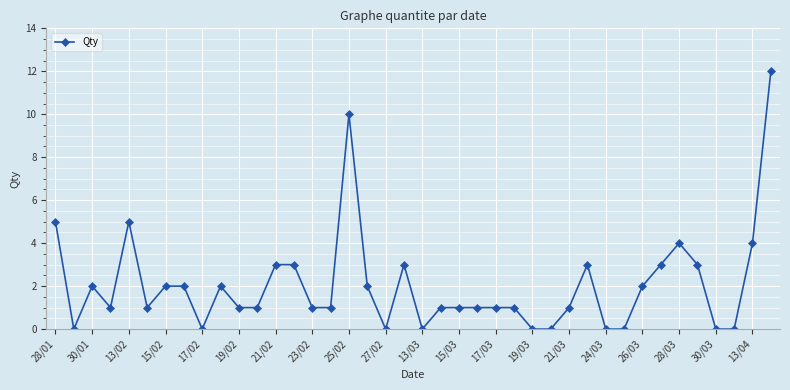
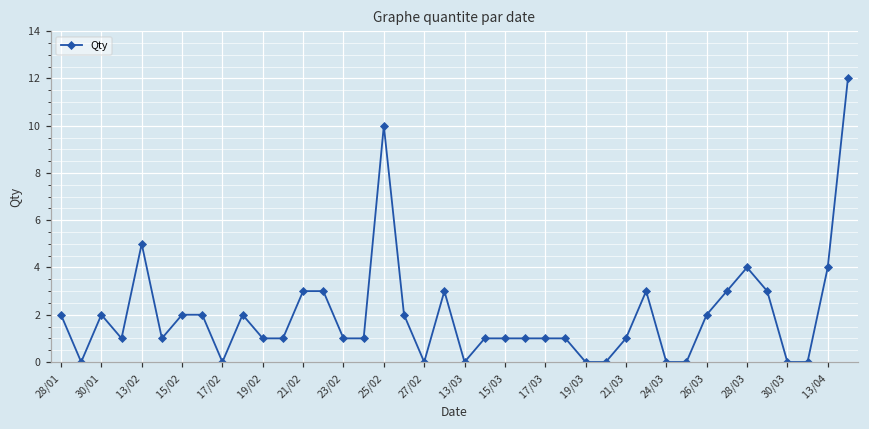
28/01: 5 -> 2
